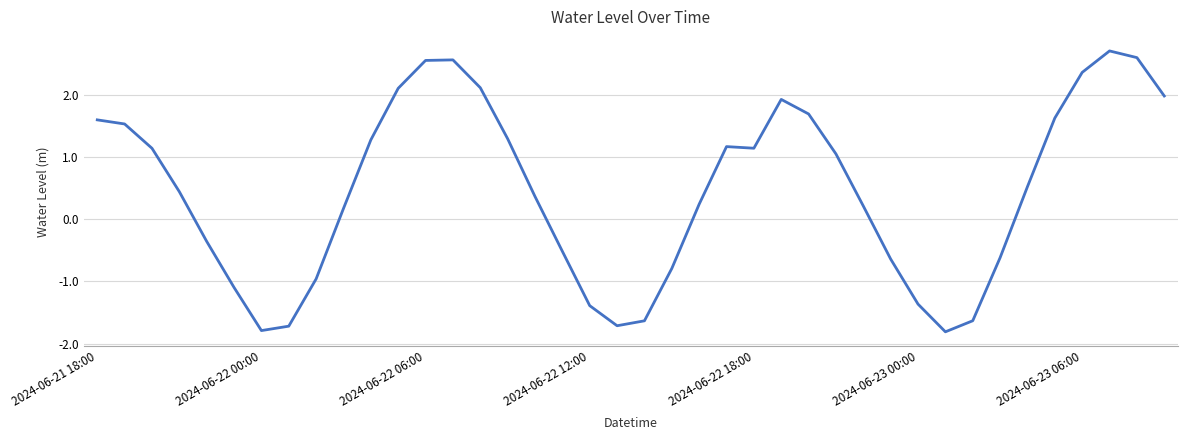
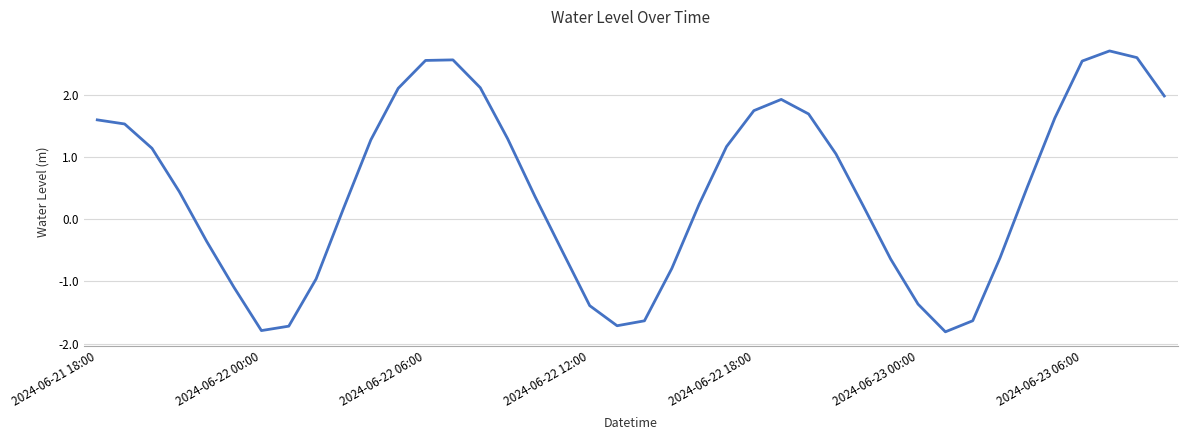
2024-06-22 18:00: 1.1 -> 1.7
2024-06-23 06:00: 2.4 -> 2.5
